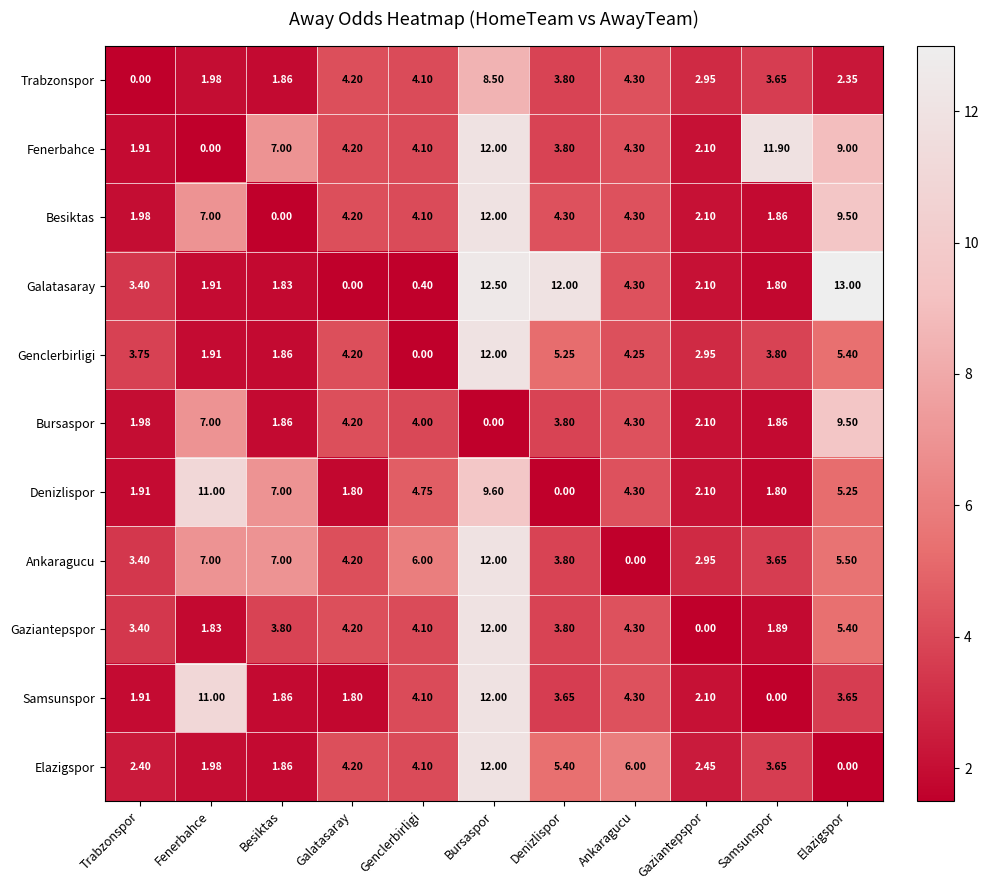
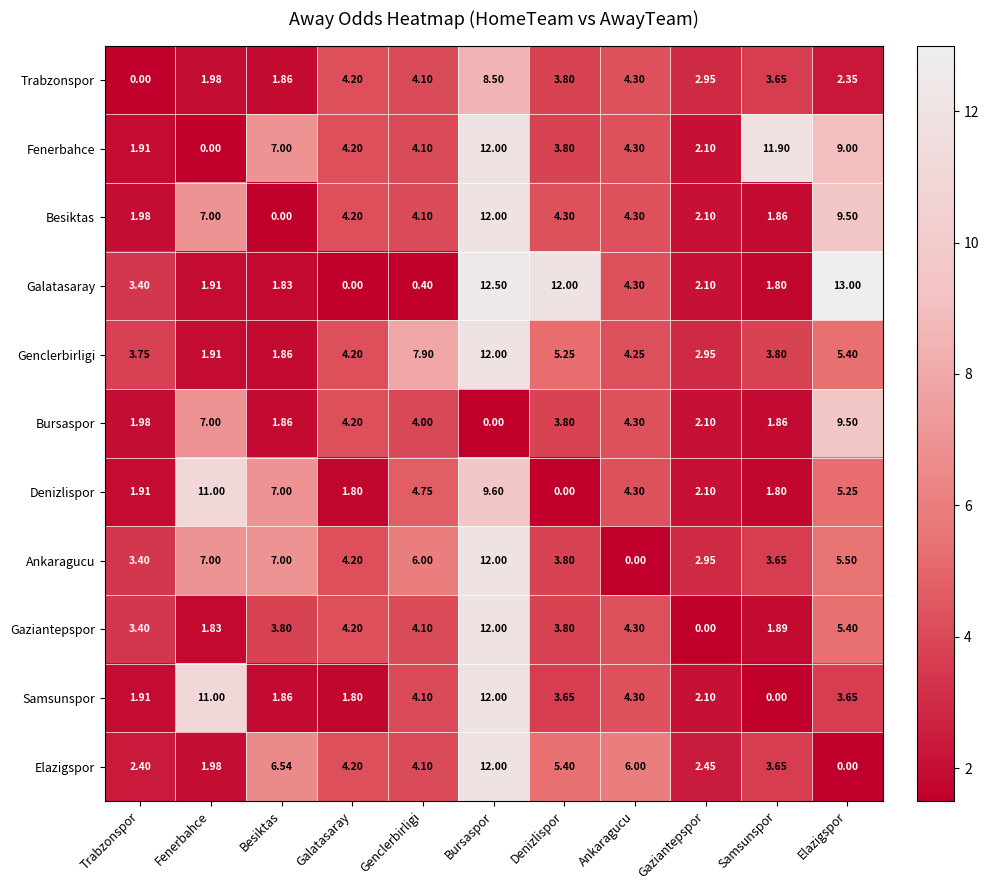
Genclerbirligi, Genclerbirligi: 0.00 -> 7.90
Elazigspor, Besiktas: 1.86 -> 6.54
